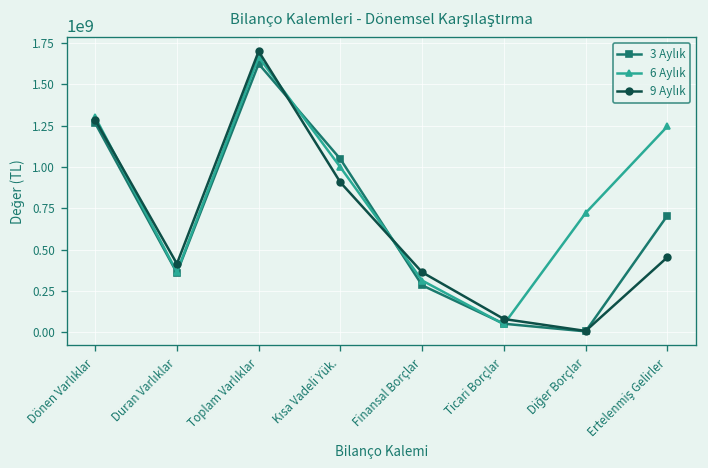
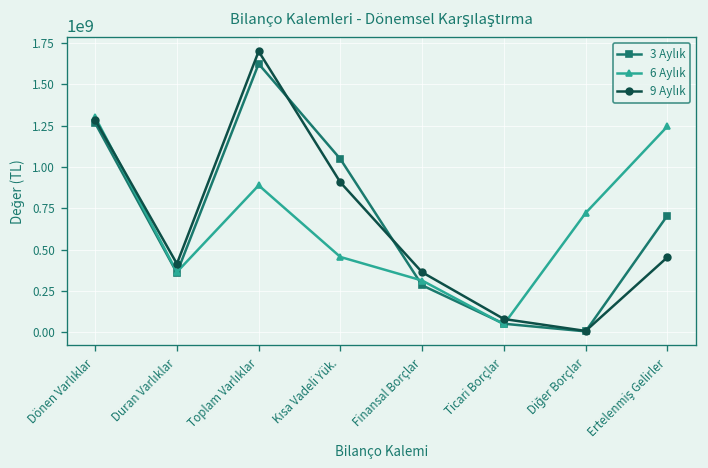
6 Aylık, Toplam Varlıklar: 1660000000 -> 890000000
6 Aylık, Kısa Vadeli Yük.: 1000000000 -> 450000000
